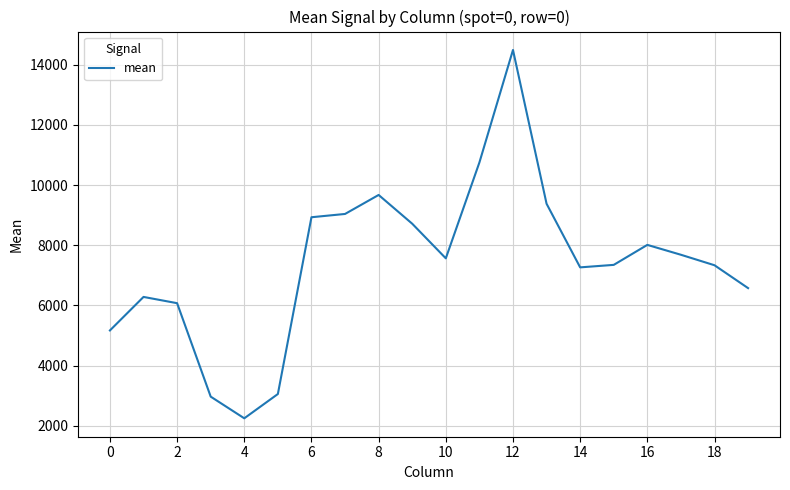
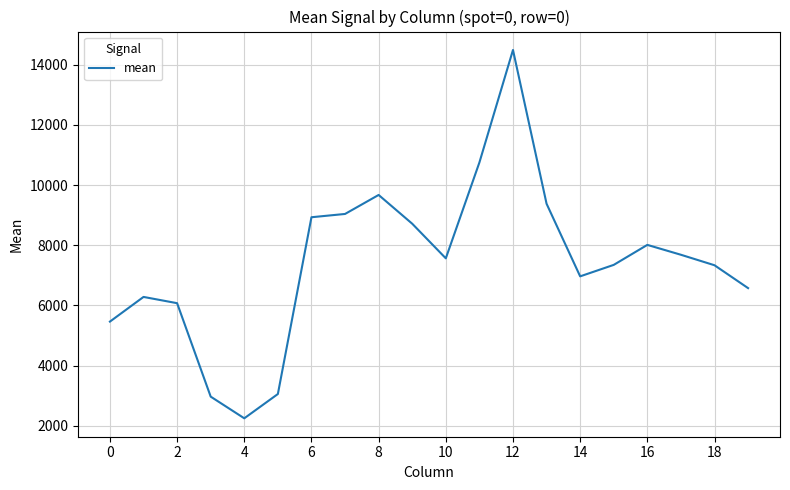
0: 5200 -> 5500
14: 7300 -> 7000
